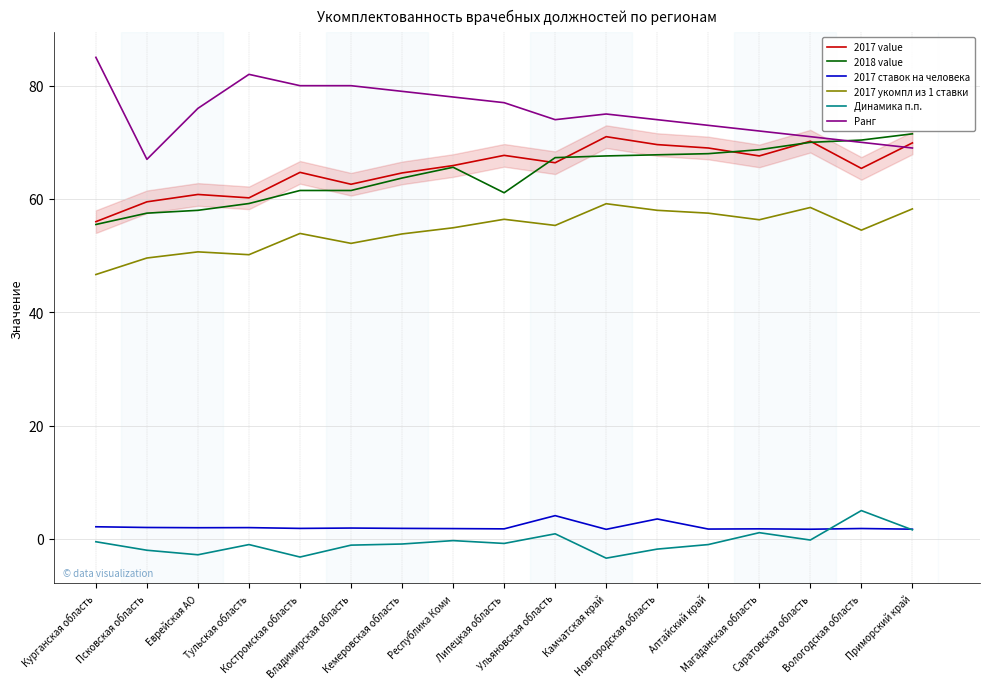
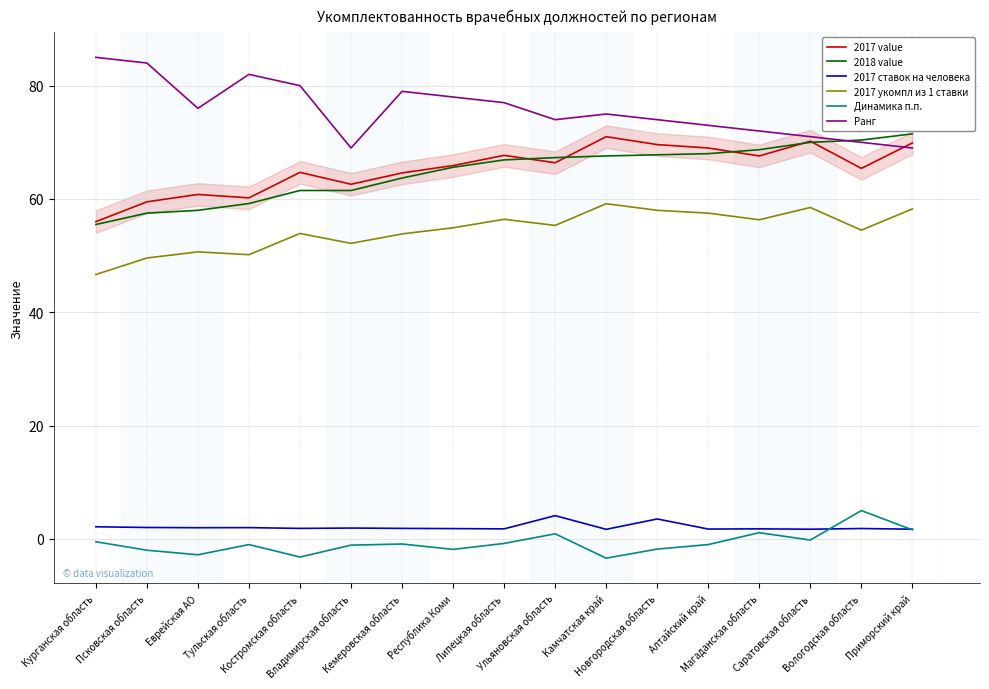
Ранг, Псковская область: 67 -> 84
Ранг, Владимирская область: 80 -> 69
Динамика п.п., Республика Коми: 0 -> -2
2018 value, Липецкая область: 61 -> 67
